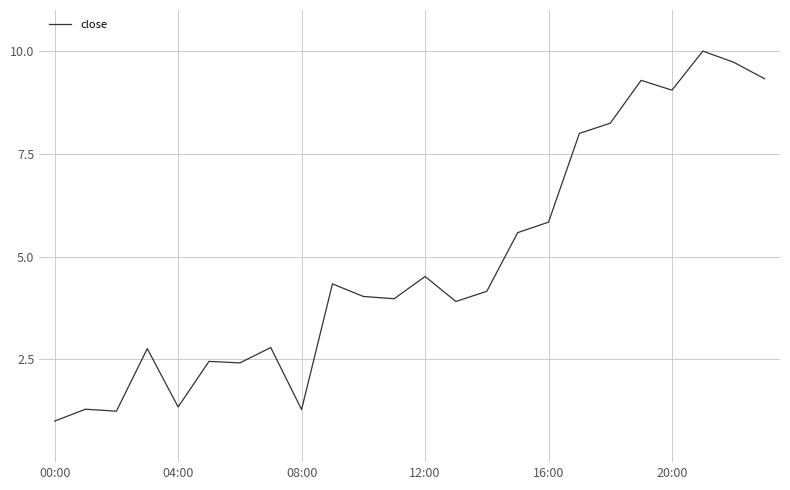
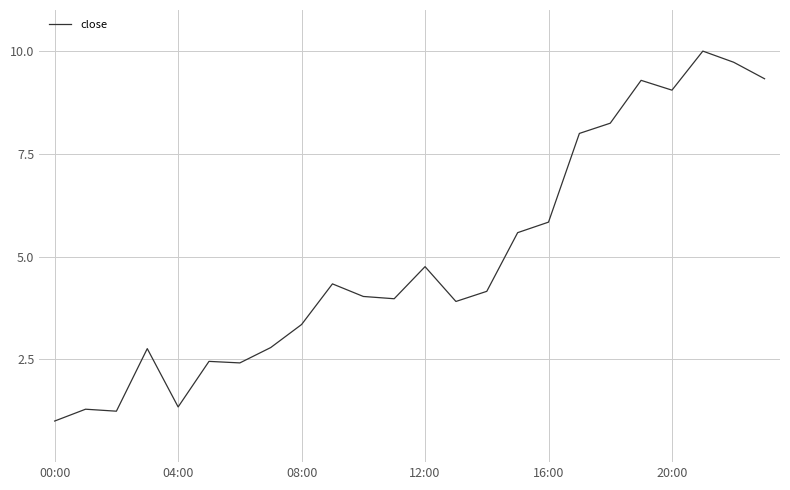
08:00: 1.3 -> 3.3
12:00: 4.5 -> 4.8
